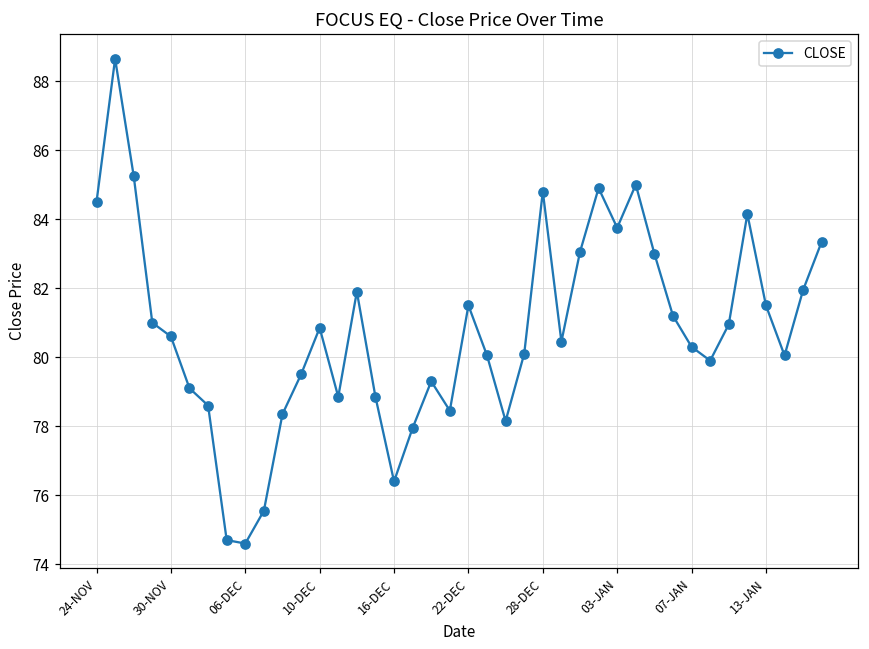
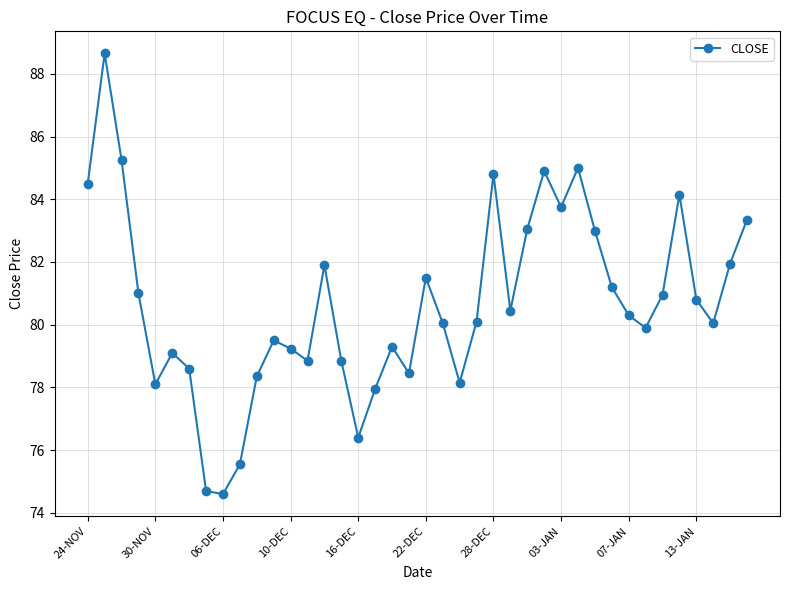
30-NOV: 80.6 -> 78.1
10-DEC: 80.9 -> 79.2
13-JAN: 81.5 -> 80.8
